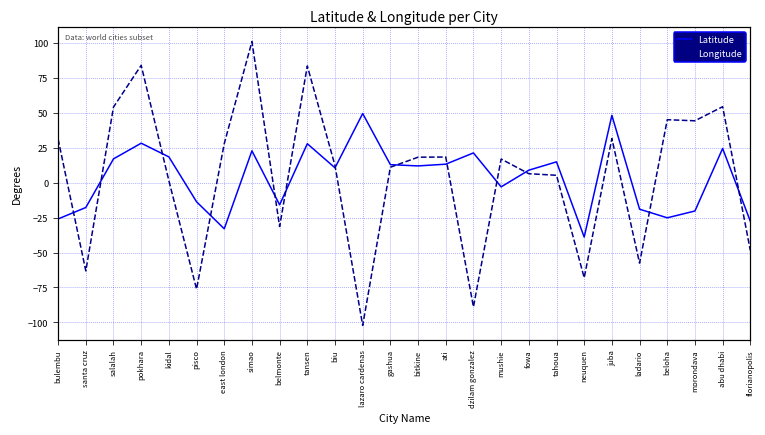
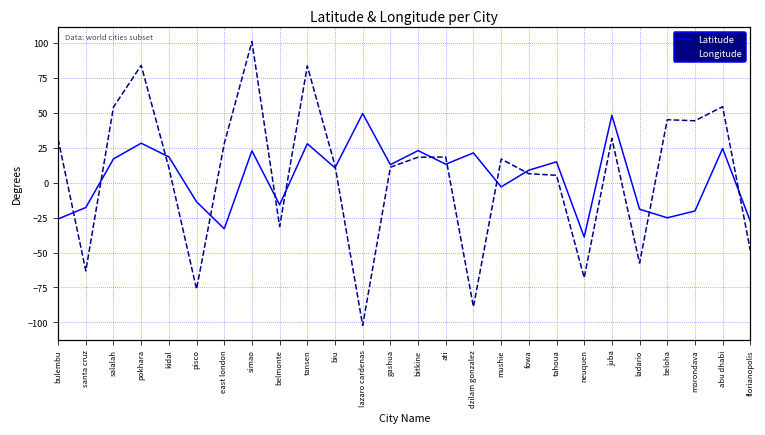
Longitude, kidal: 1 -> 11
Latitude, bitkine: 12 -> 23
